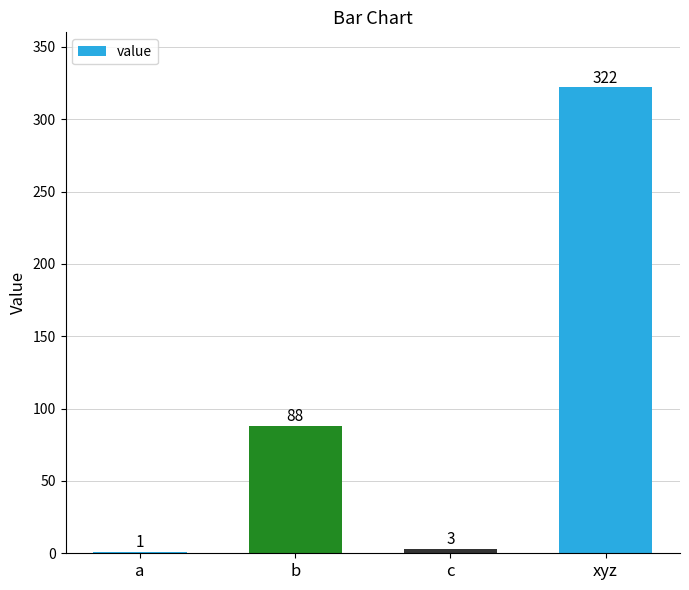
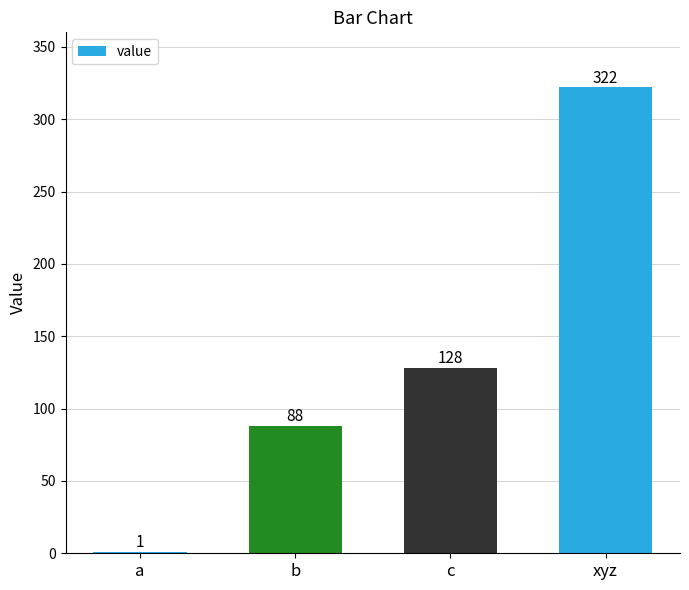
c: 3 -> 128
